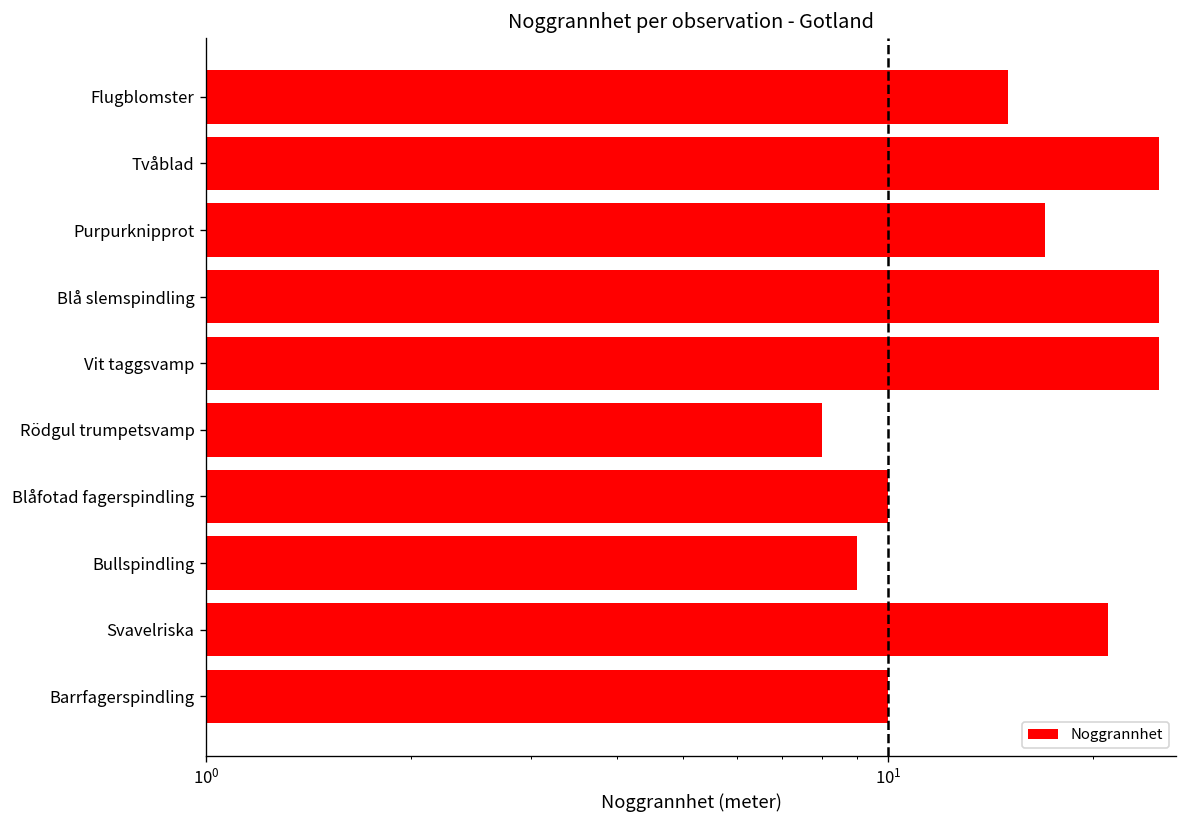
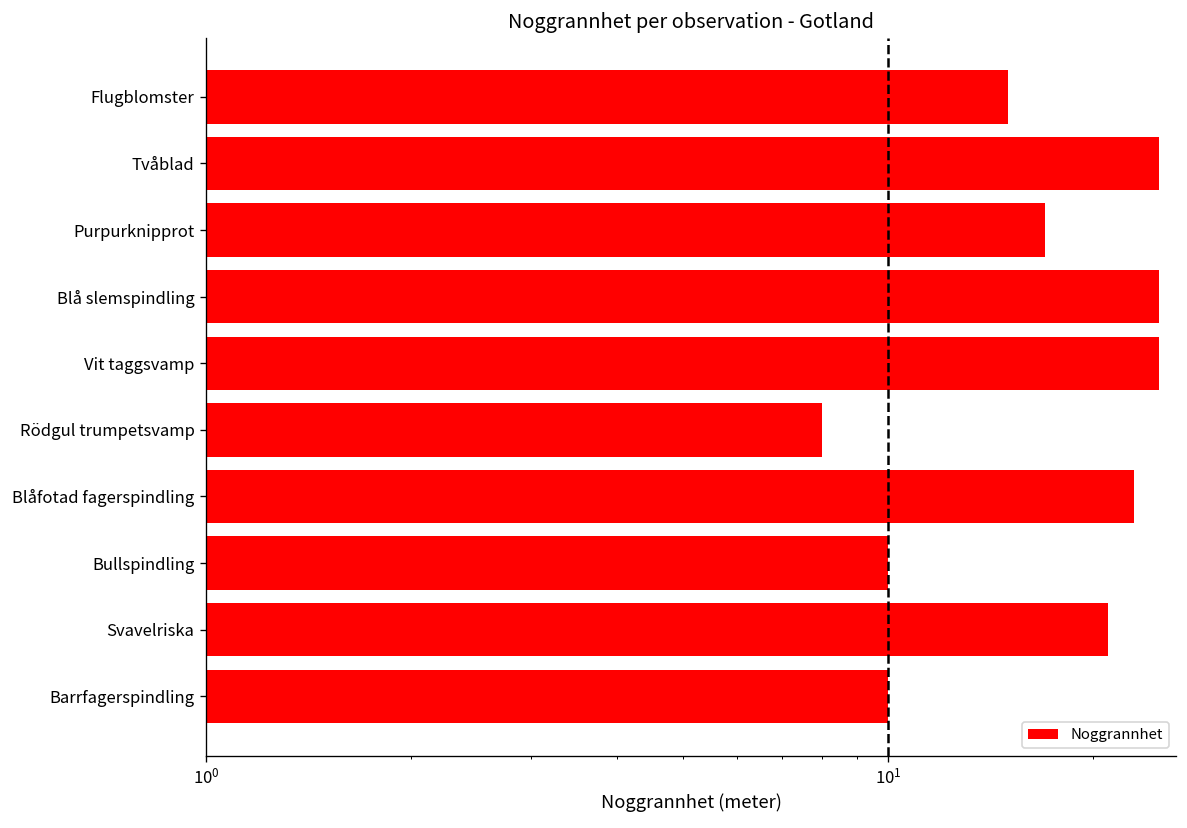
Blåfotad fagerspindling: 10 -> 23
Bullspindling: 9 -> 10
